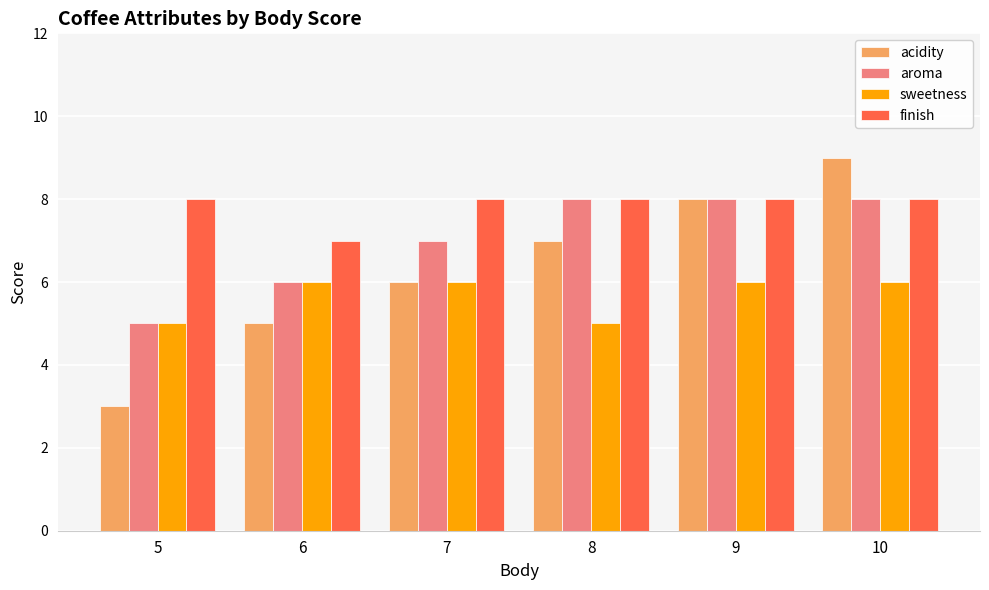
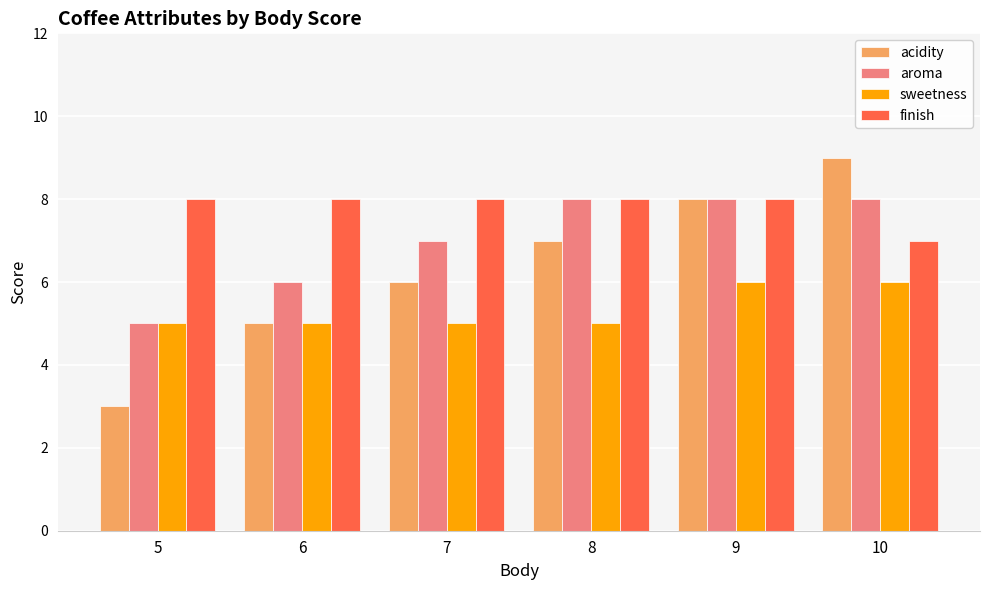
sweetness, 6: 6 -> 5
finish, 6: 7 -> 8
sweetness, 7: 6 -> 5
finish, 10: 8 -> 7
